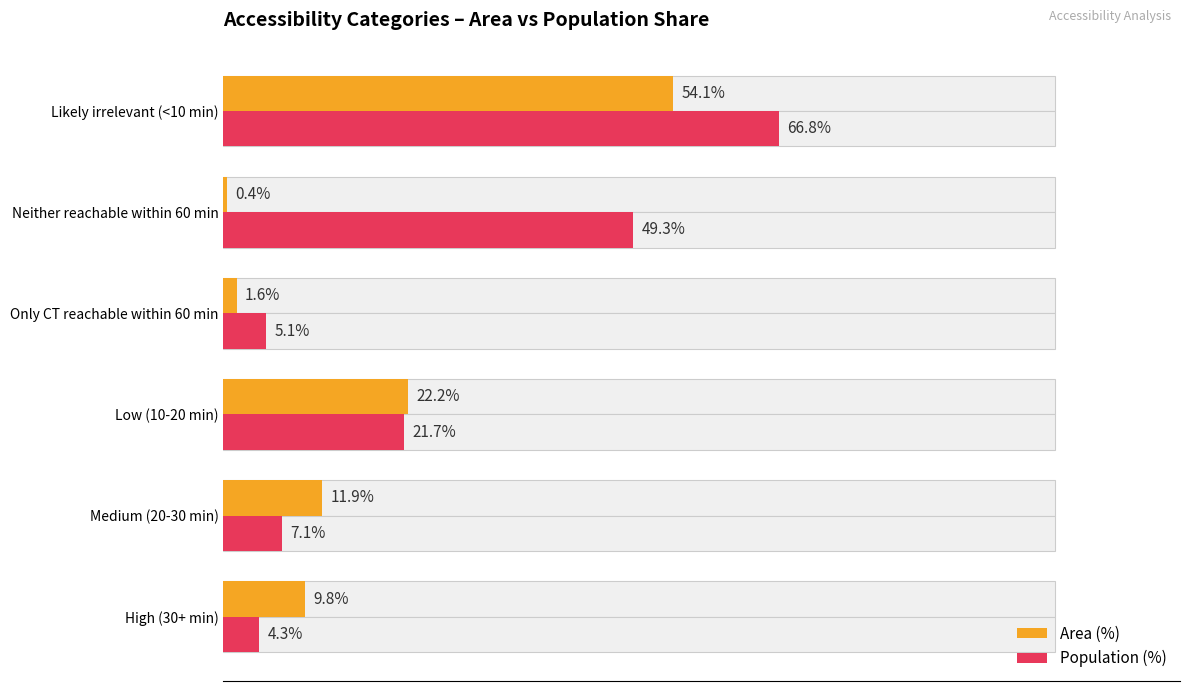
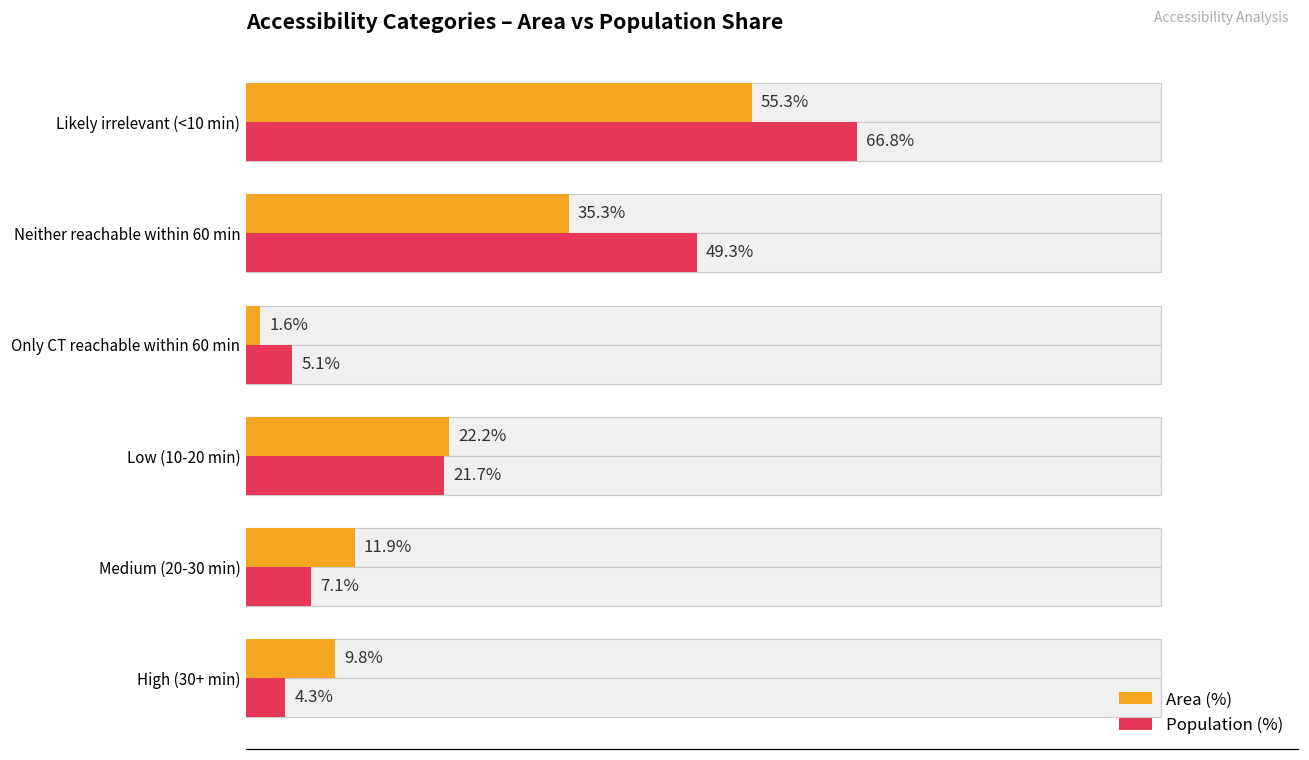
Area (%), Likely irrelevant (<10 min): 54.1% -> 55.3%
Area (%), Neither reachable within 60 min: 0.4% -> 35.3%
